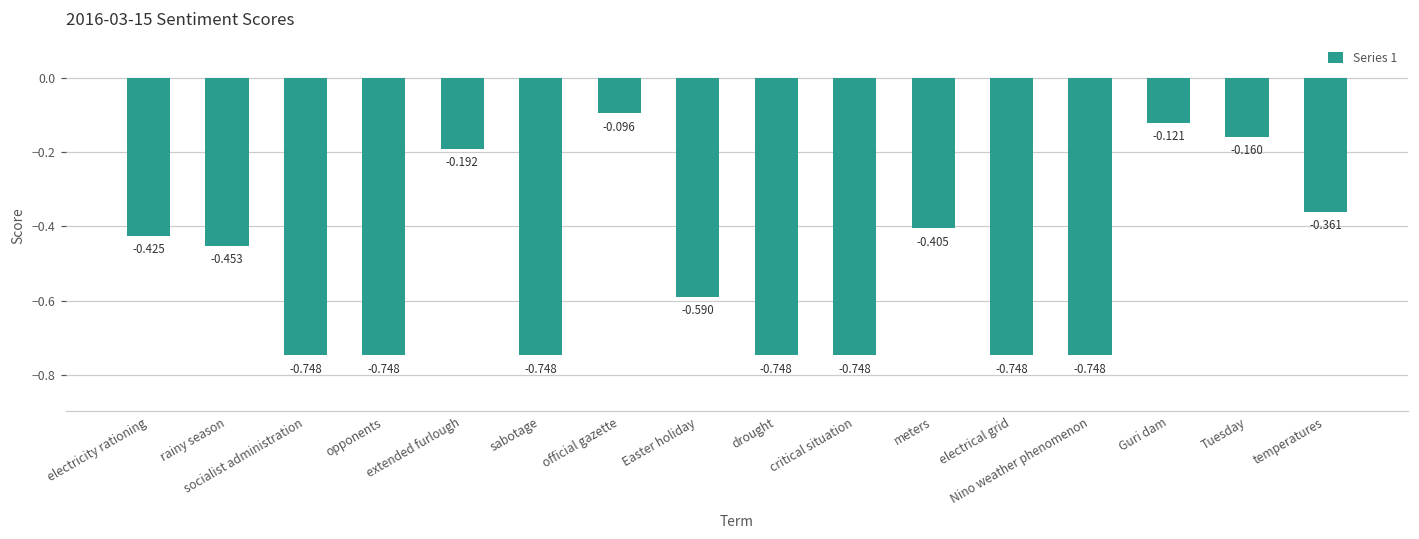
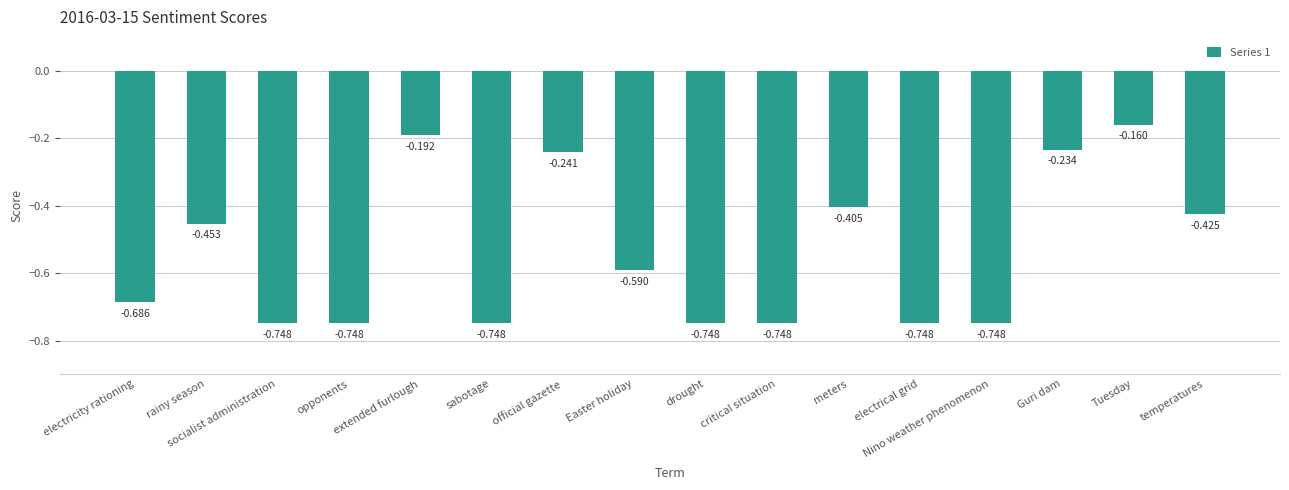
electricity rationing: -0.425 -> -0.686
official gazette: -0.096 -> -0.241
Guri dam: -0.121 -> -0.234
temperatures: -0.361 -> -0.425
